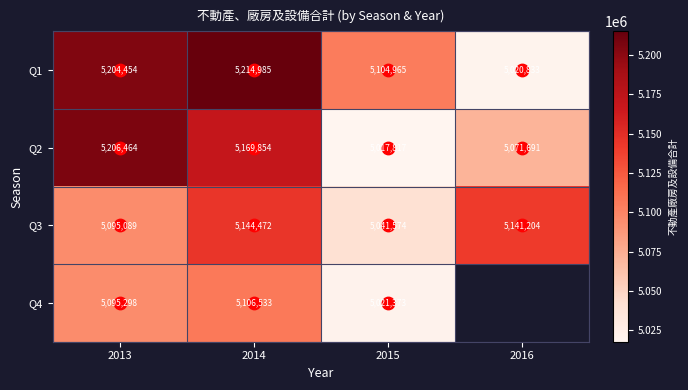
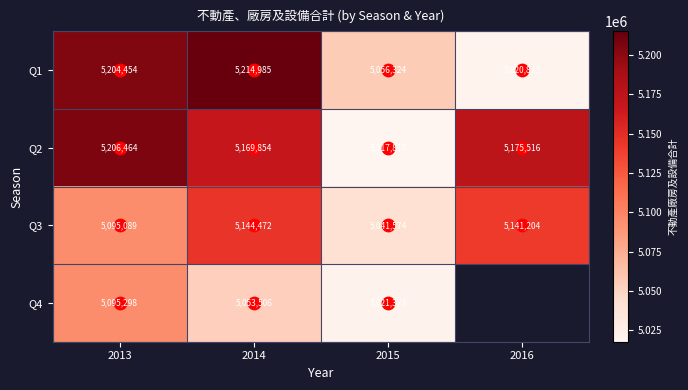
Q1, 2015: 5,104,965 -> 5,056,324
Q2, 2016: 5,071,691 -> 5,175,516
Q4, 2014: 5,106,533 -> 5,053,506
